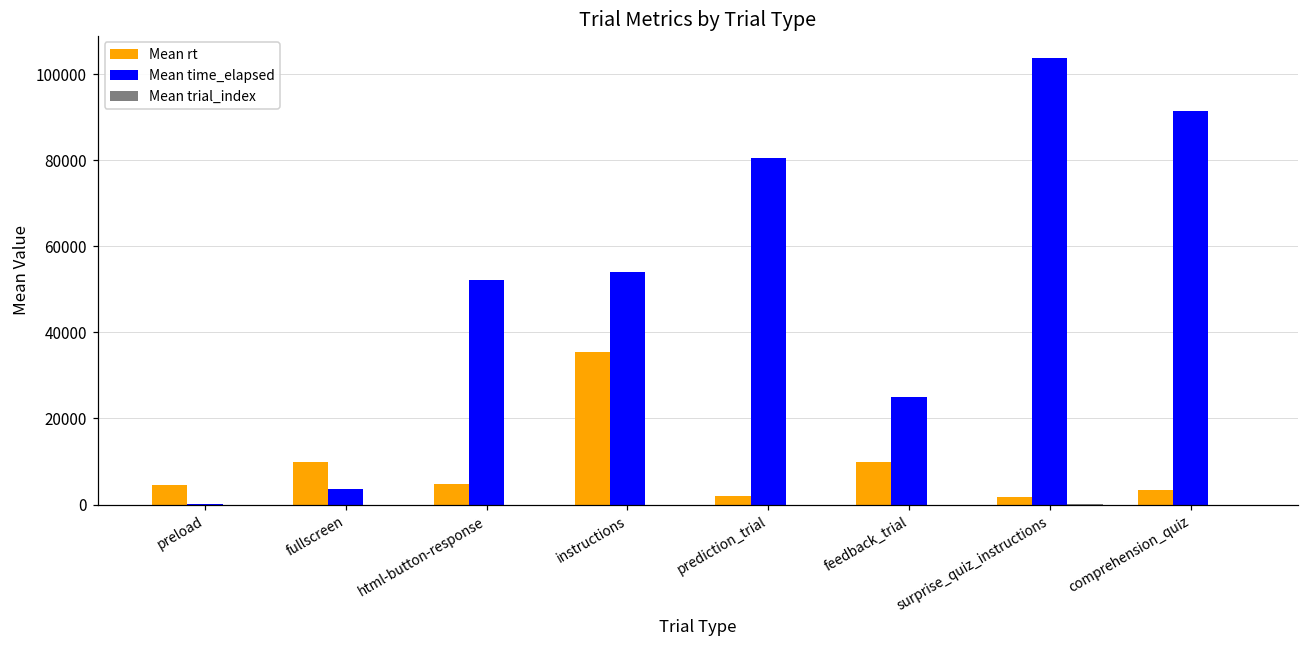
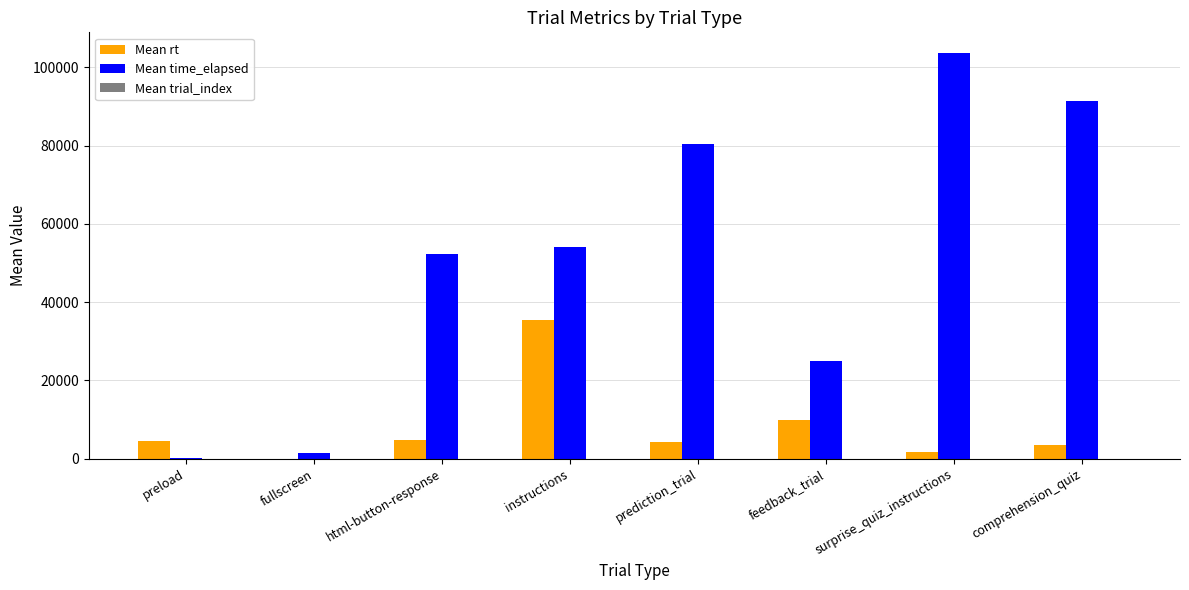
Mean rt, fullscreen: 10000 -> 0
Mean time_elapsed, fullscreen: 4000 -> 1000
Mean rt, prediction_trial: 2000 -> 4000
